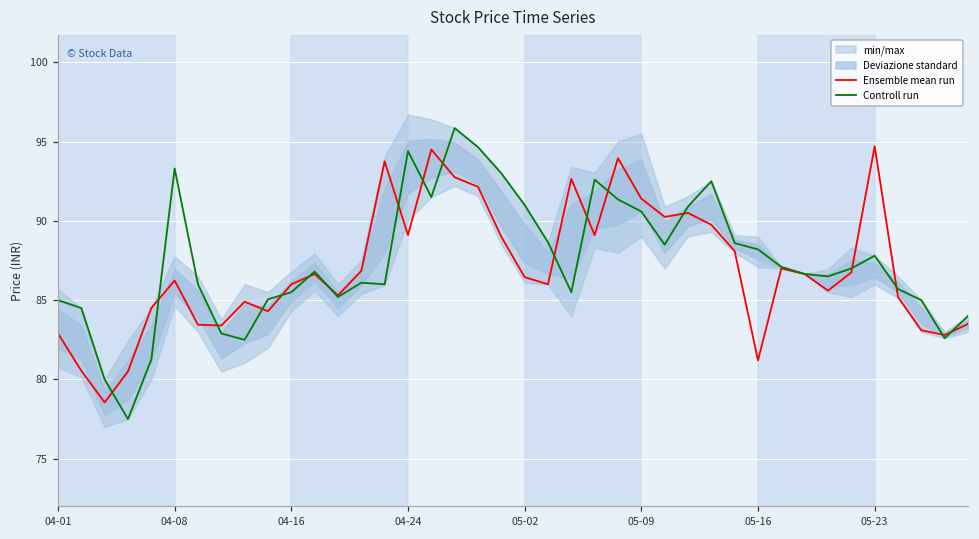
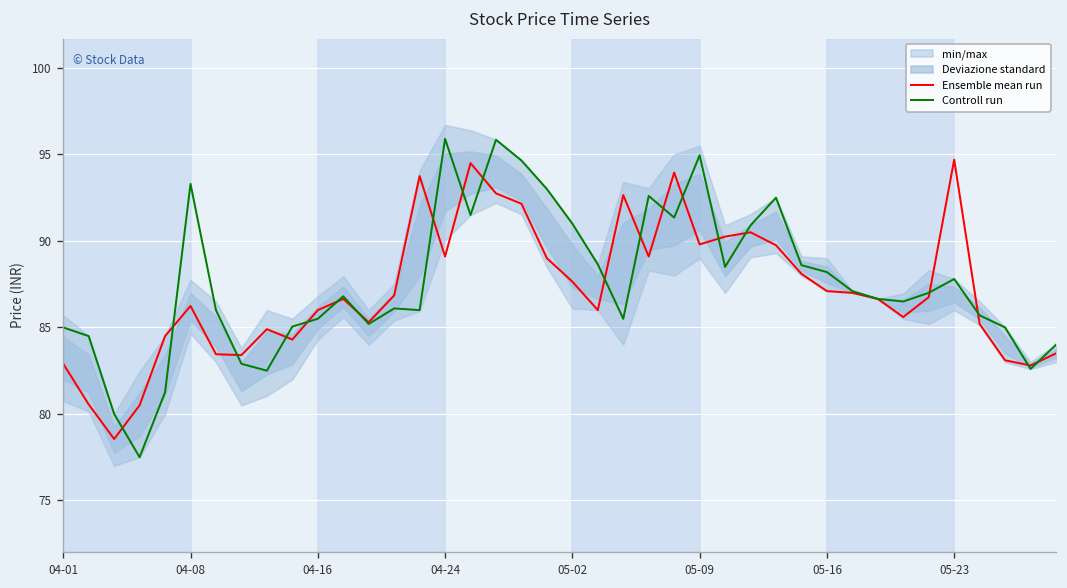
Controll run, 04-24: 94.4 -> 95.9
Ensemble mean run, 05-02: 86.5 -> 87.7
Ensemble mean run, 05-09: 91.4 -> 89.8
Controll run, 05-09: 90.6 -> 95.0
Ensemble mean run, 05-16: 81.2 -> 87.1
